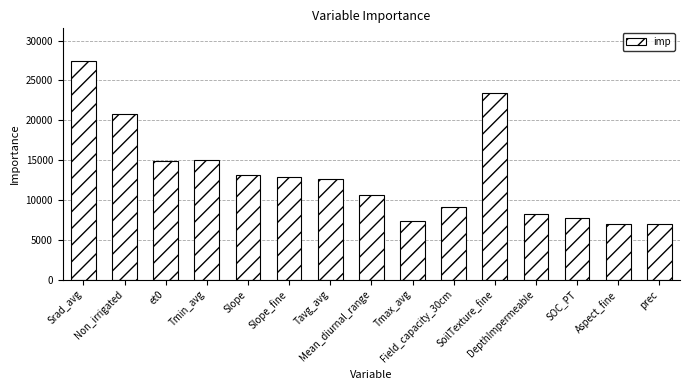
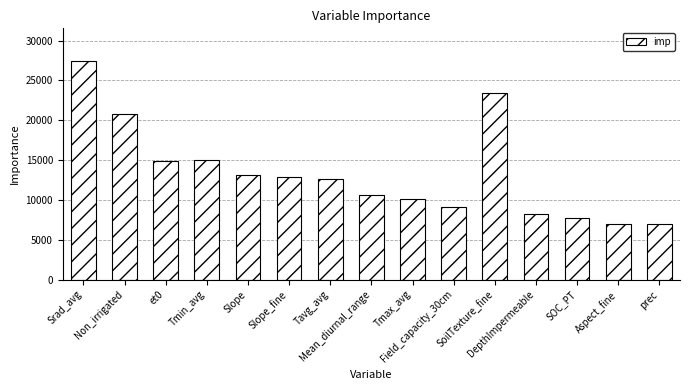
Tmax_avg: 7000 -> 10000
